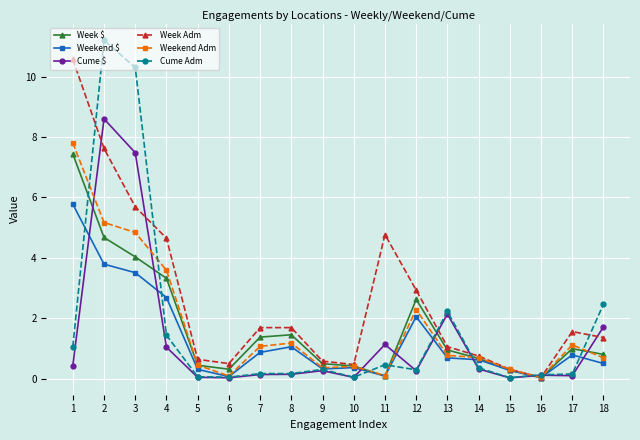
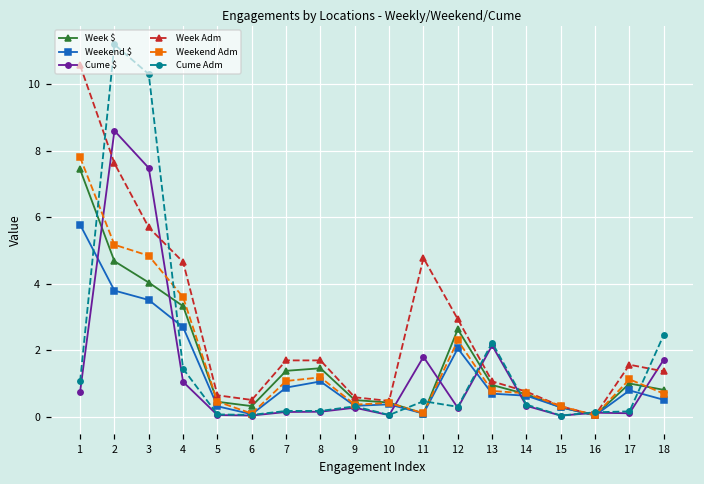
Cume $, 1: 0.4 -> 0.7
Cume $, 11: 1.1 -> 1.8
